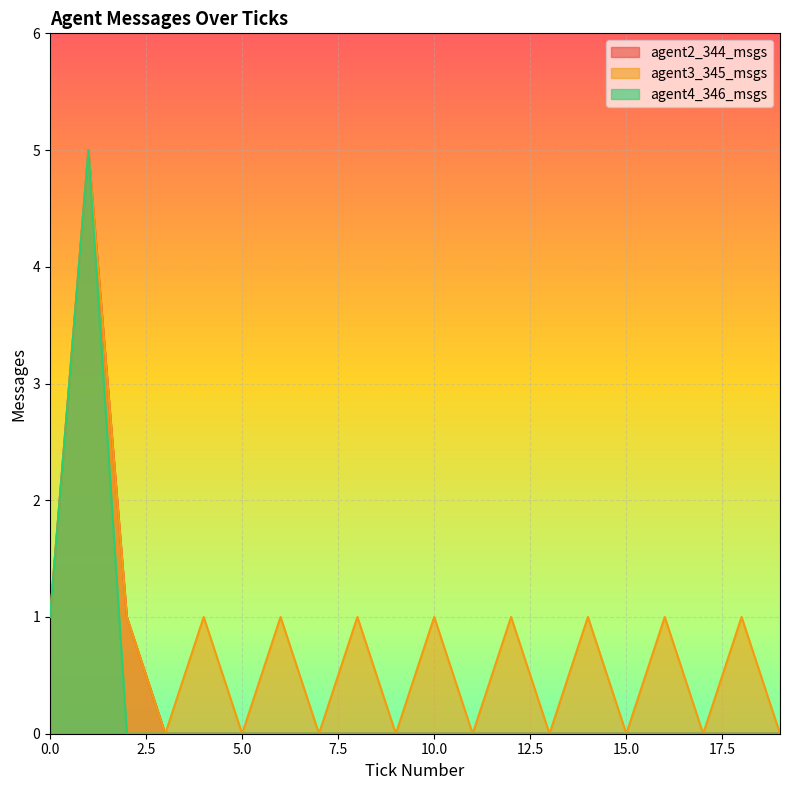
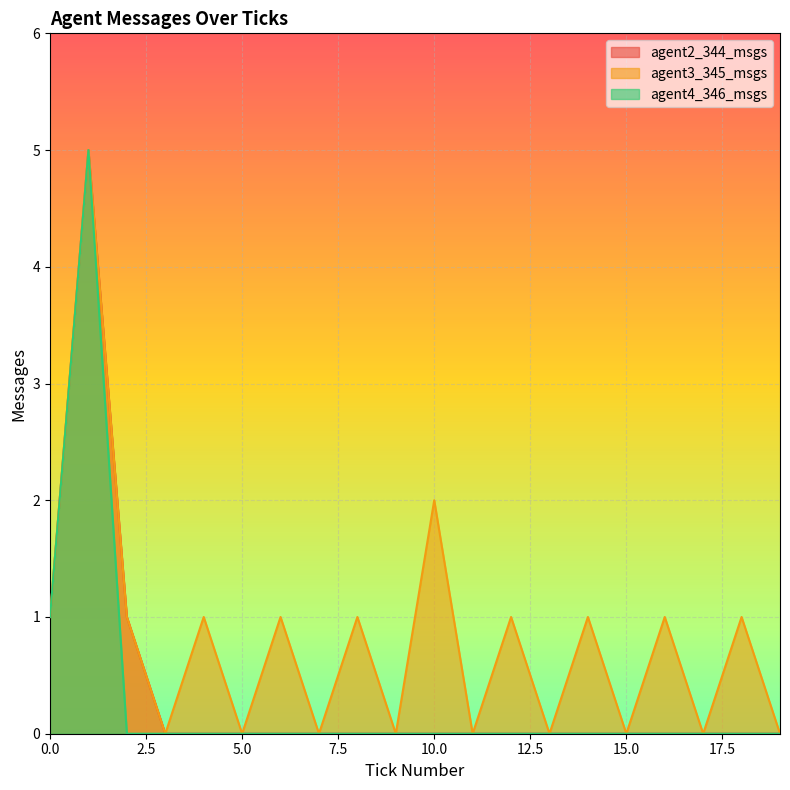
agent3_345_msgs, 10.0: 1 -> 2
